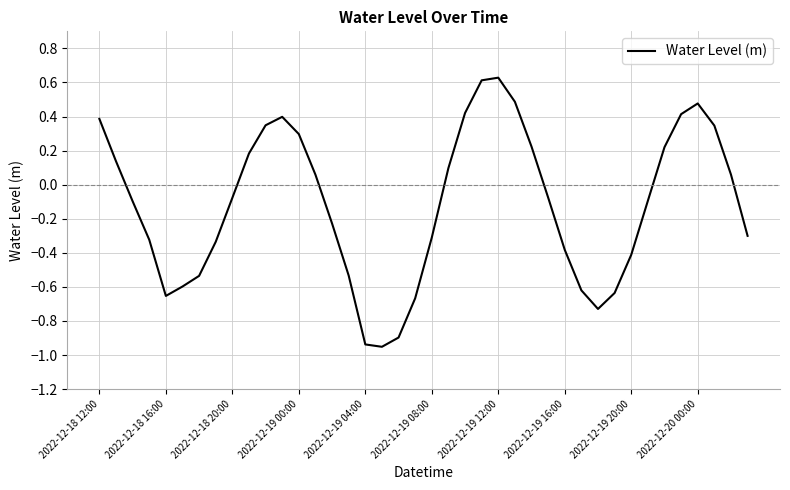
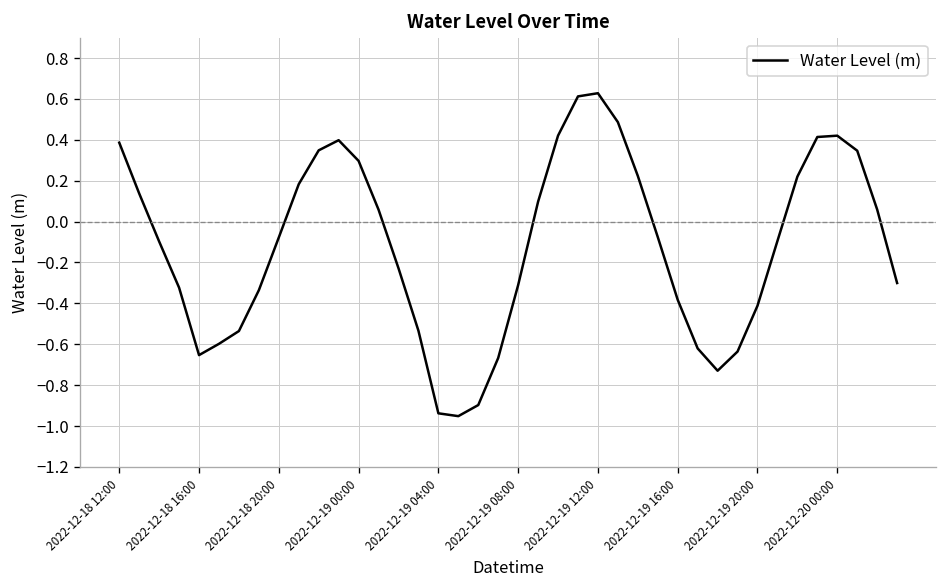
2022-12-20 00:00: 0.48 -> 0.42
